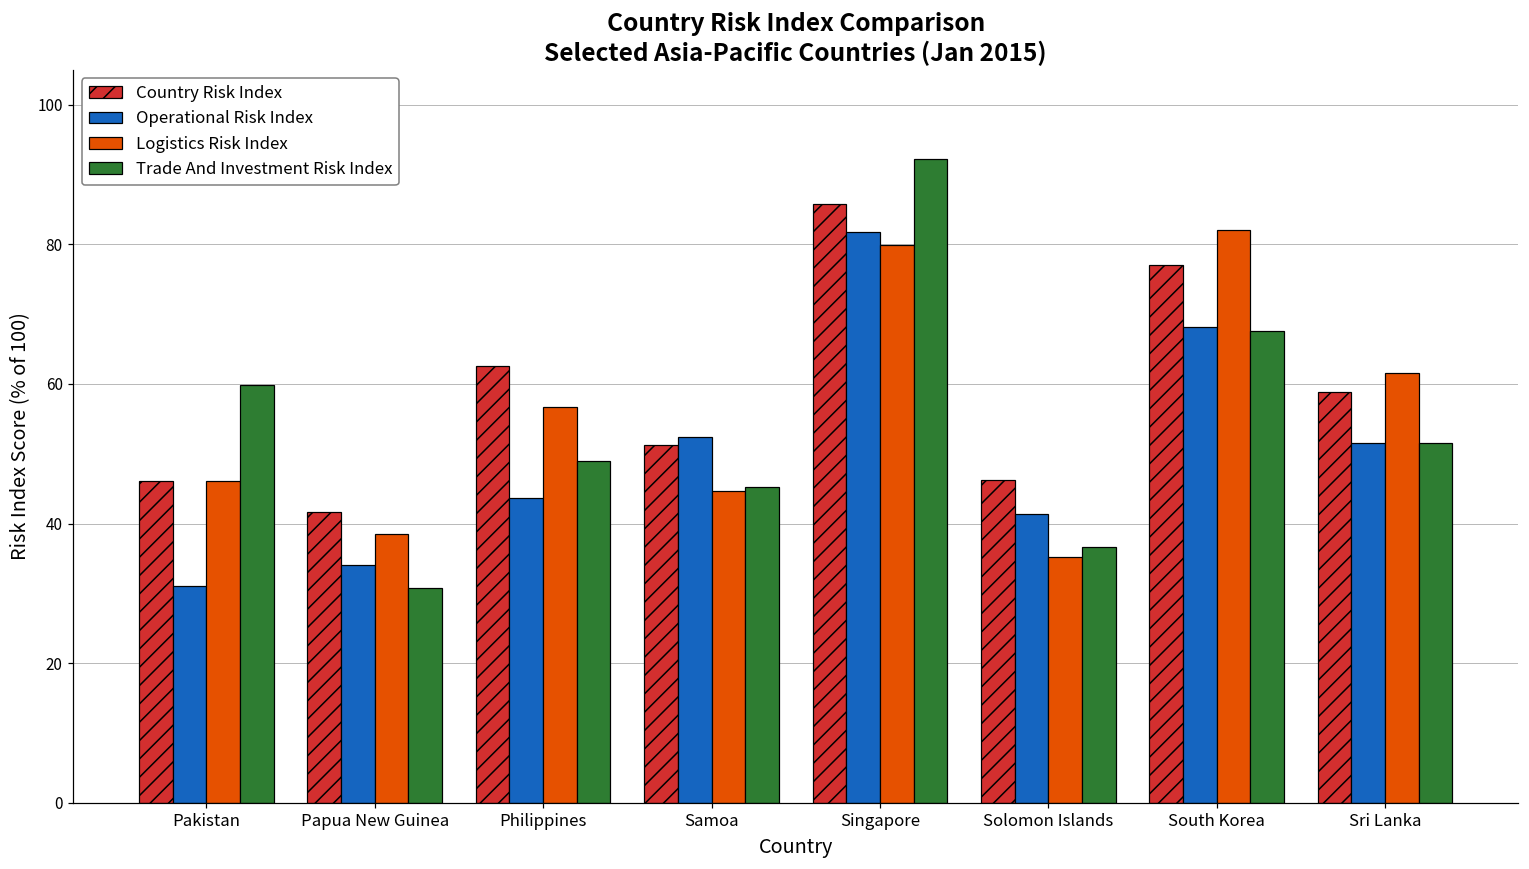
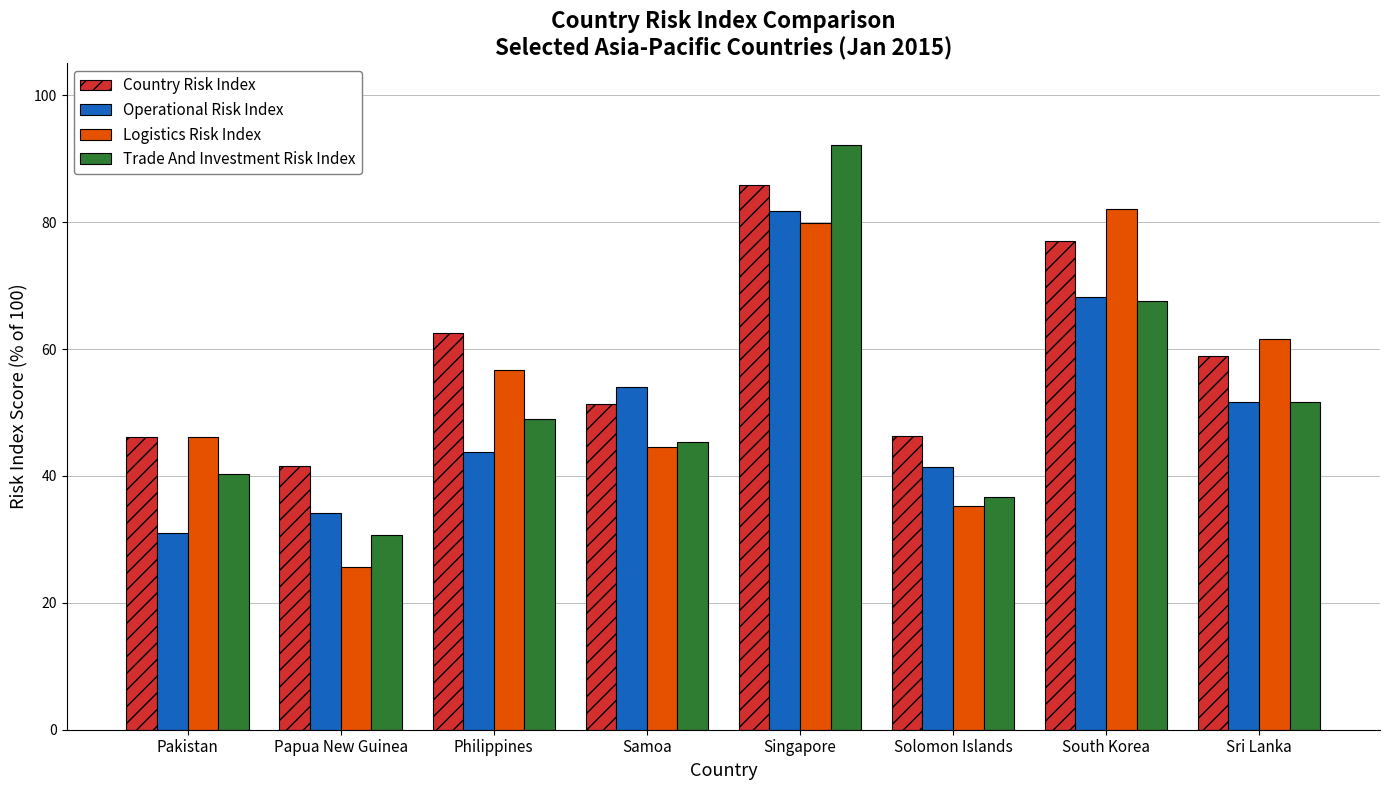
Trade And Investment Risk Index, Pakistan: 60 -> 40
Logistics Risk Index, Papua New Guinea: 39 -> 26
Operational Risk Index, Samoa: 52 -> 54
